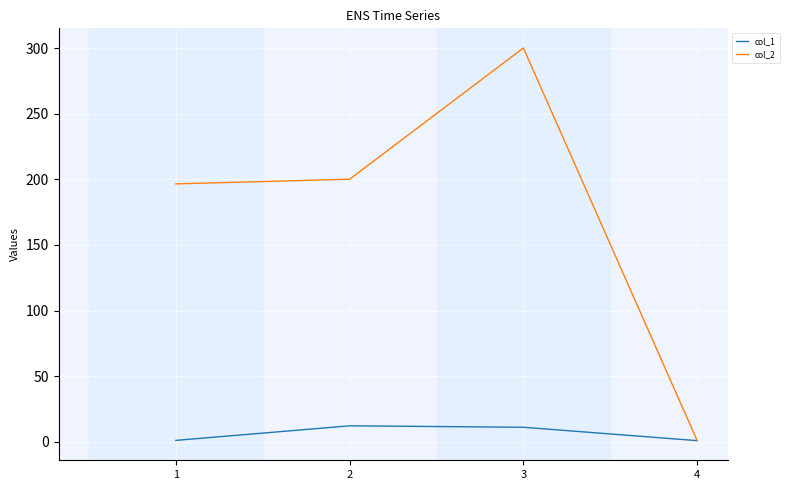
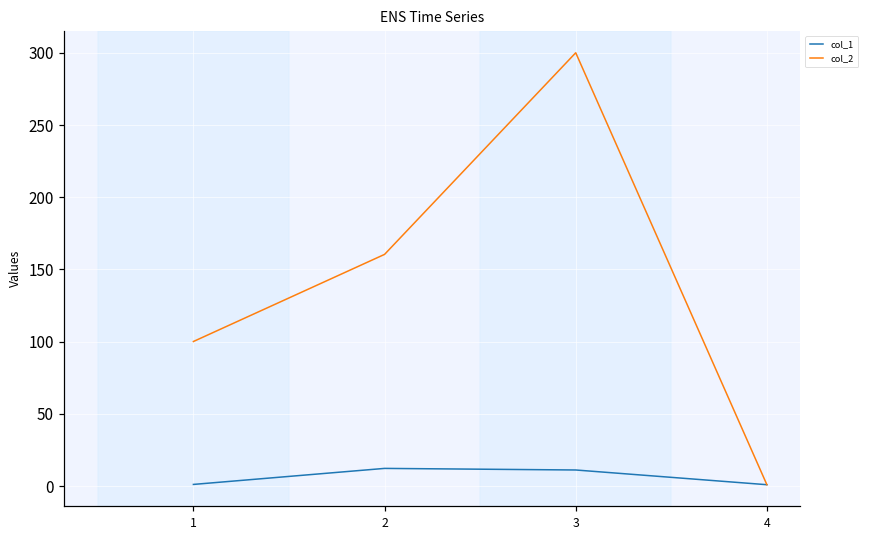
col_2, 1: 197 -> 100
col_2, 2: 200 -> 160
